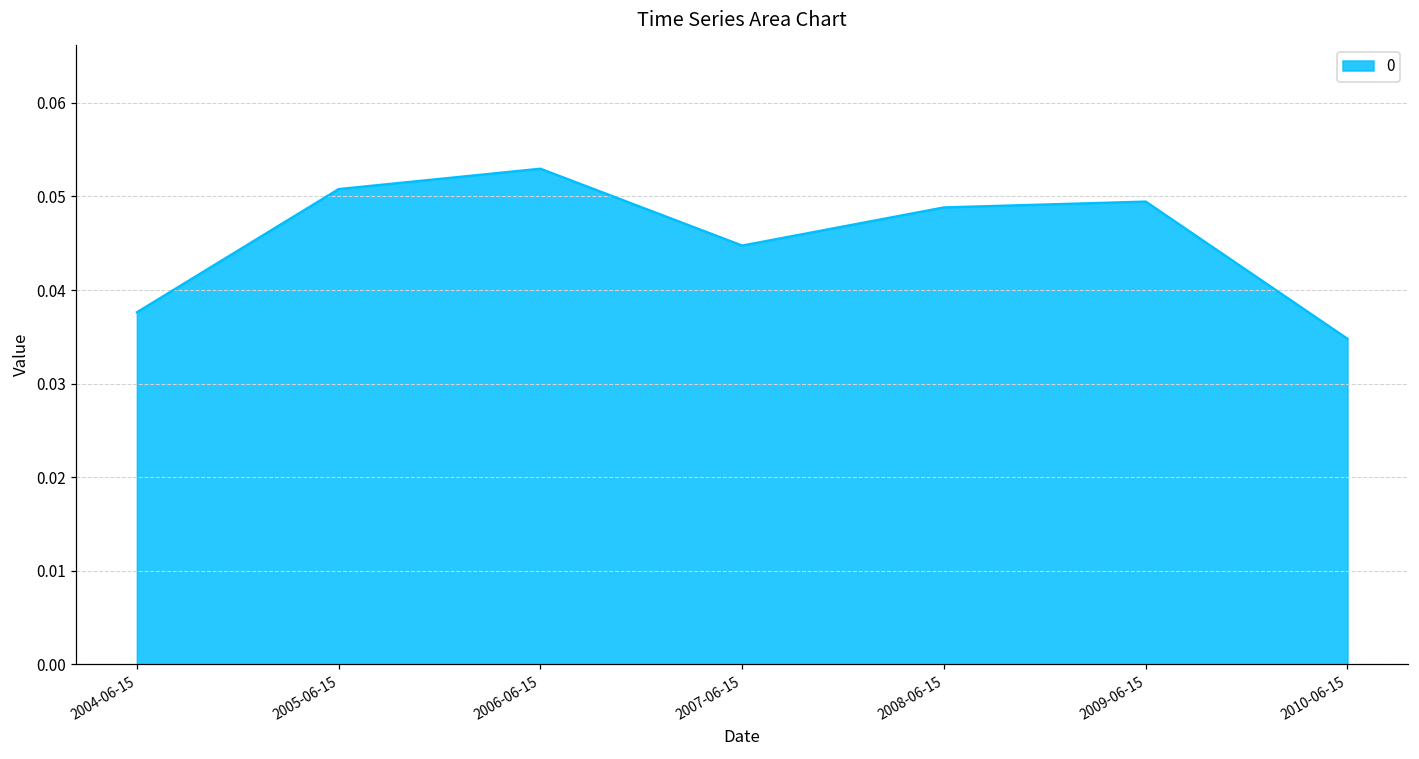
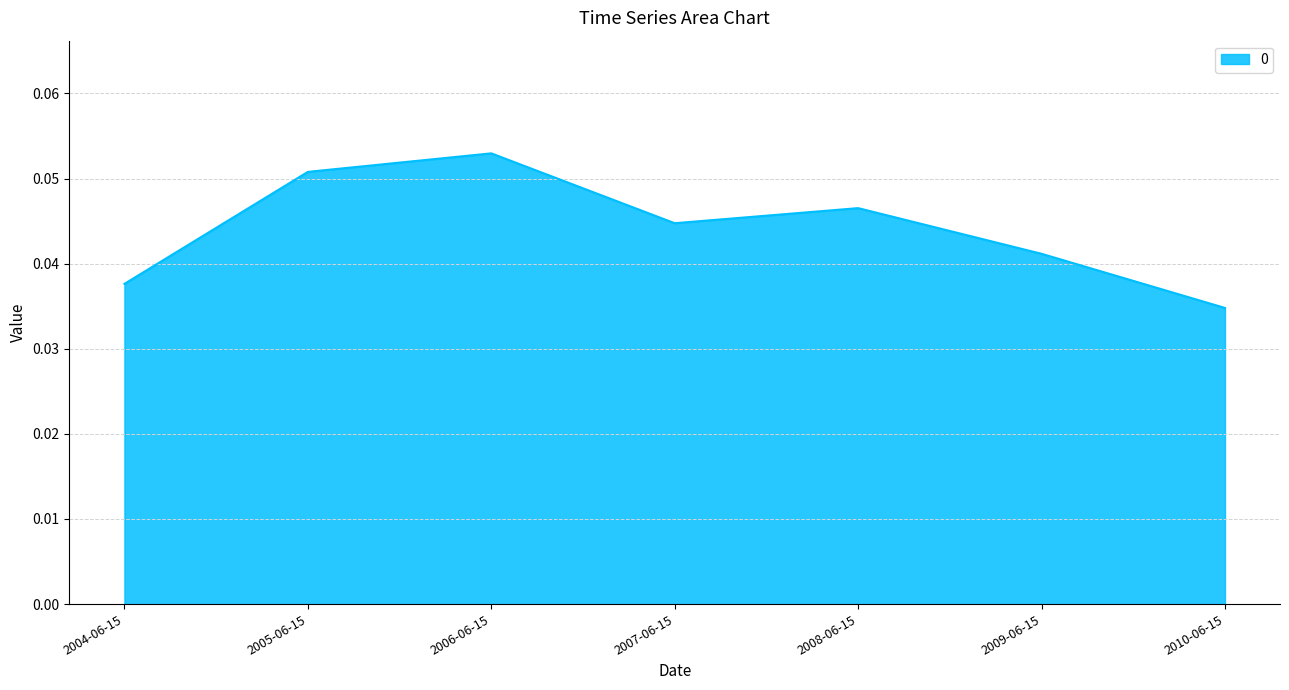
2008-06-15: 0.049 -> 0.047
2009-06-15: 0.049 -> 0.041
